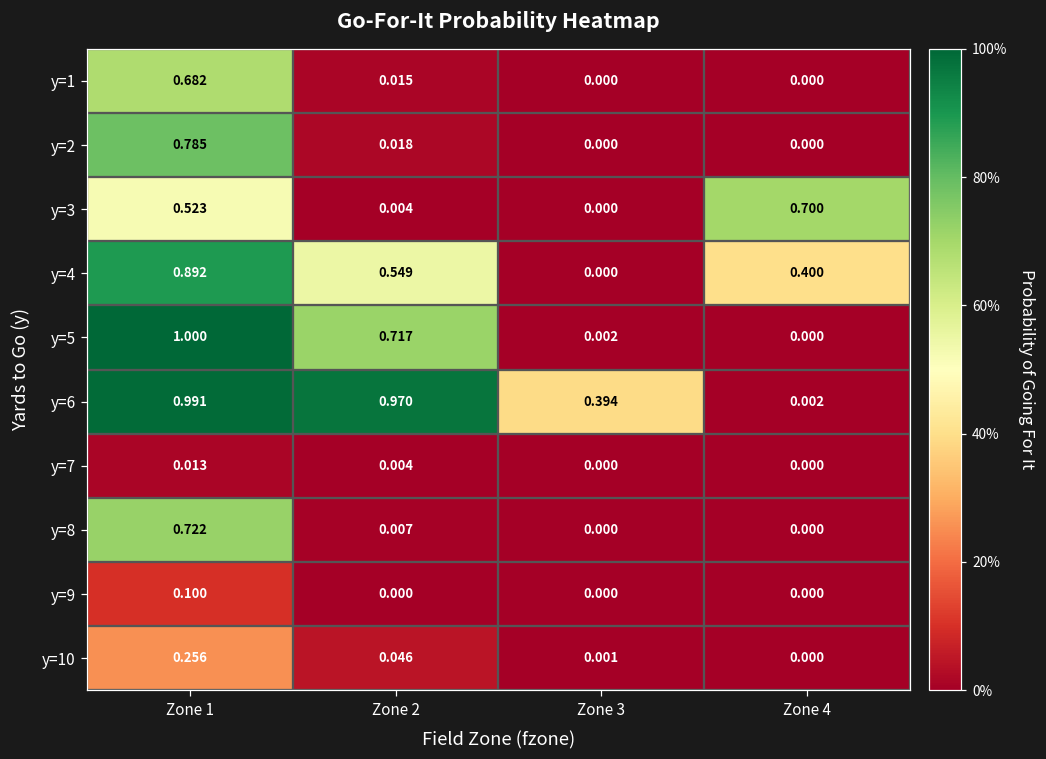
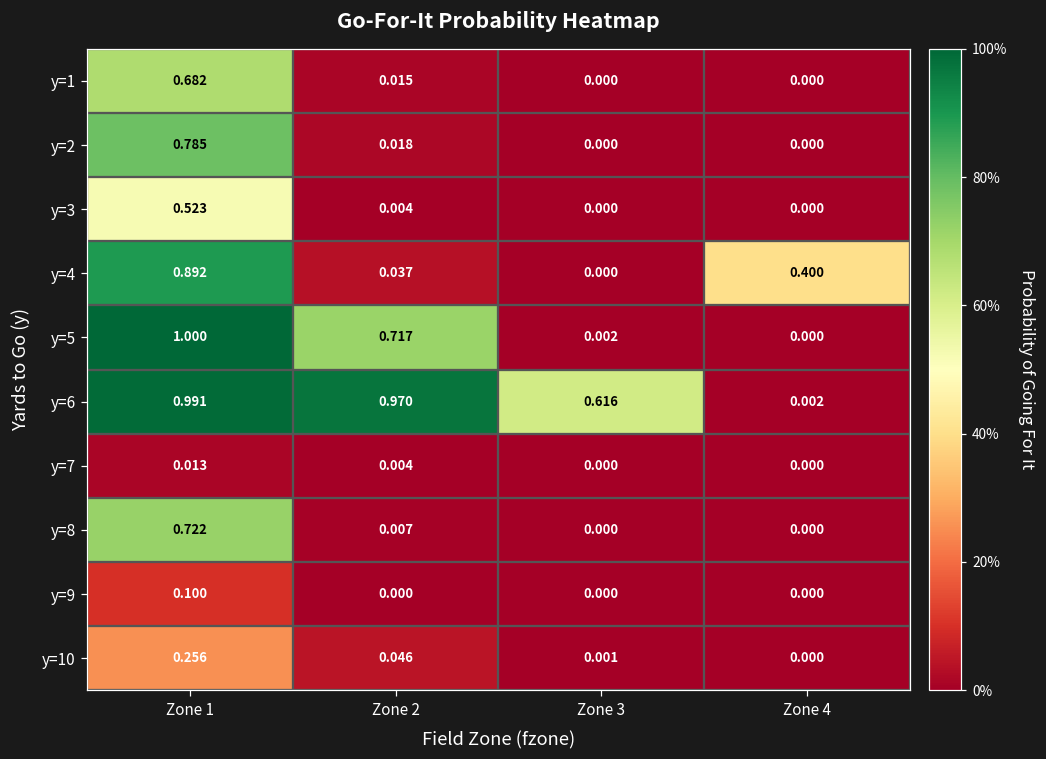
y=3, Zone 4: 0.700 -> 0.000
y=4, Zone 2: 0.549 -> 0.037
y=6, Zone 3: 0.394 -> 0.616
